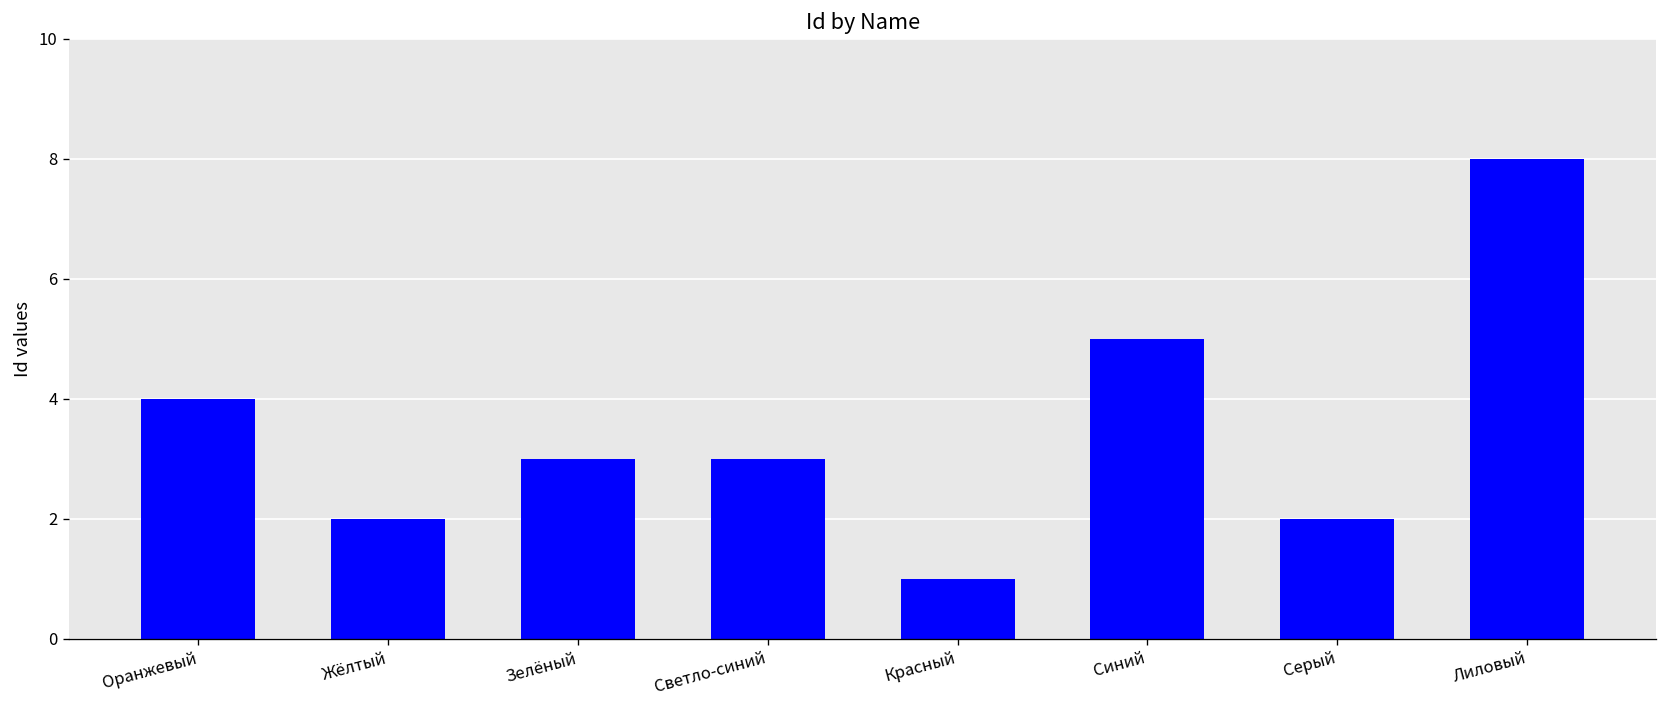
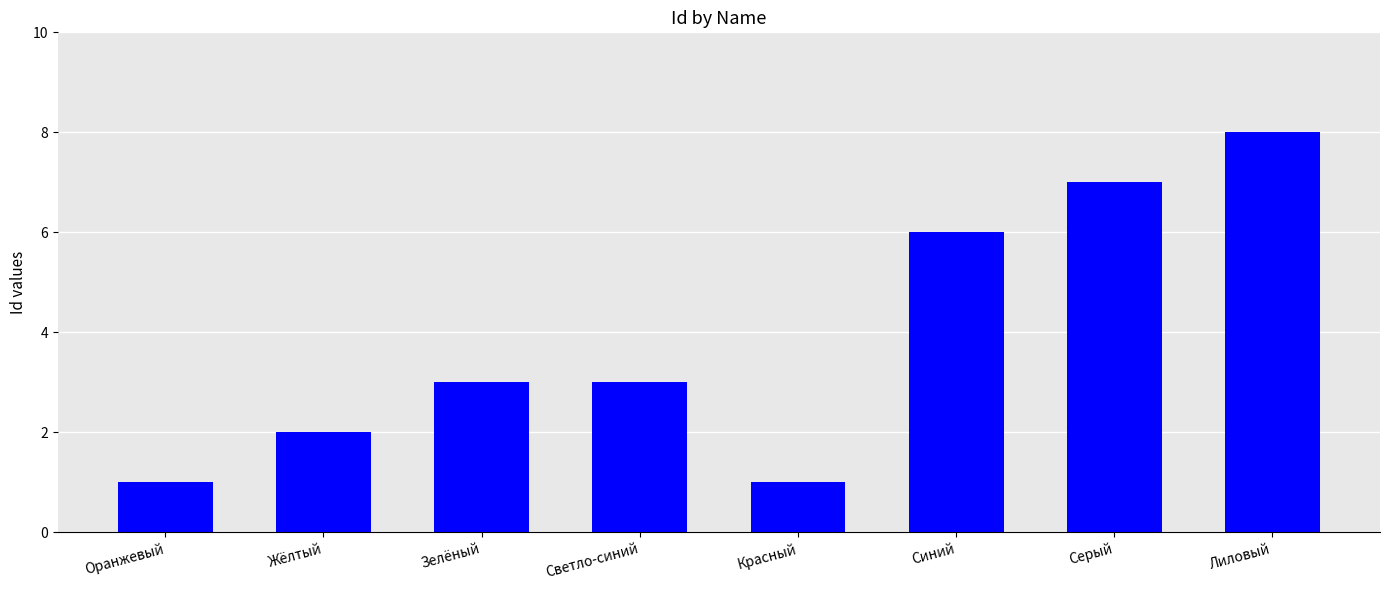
Оранжевый: 4 -> 1
Синий: 5 -> 6
Серый: 2 -> 7
